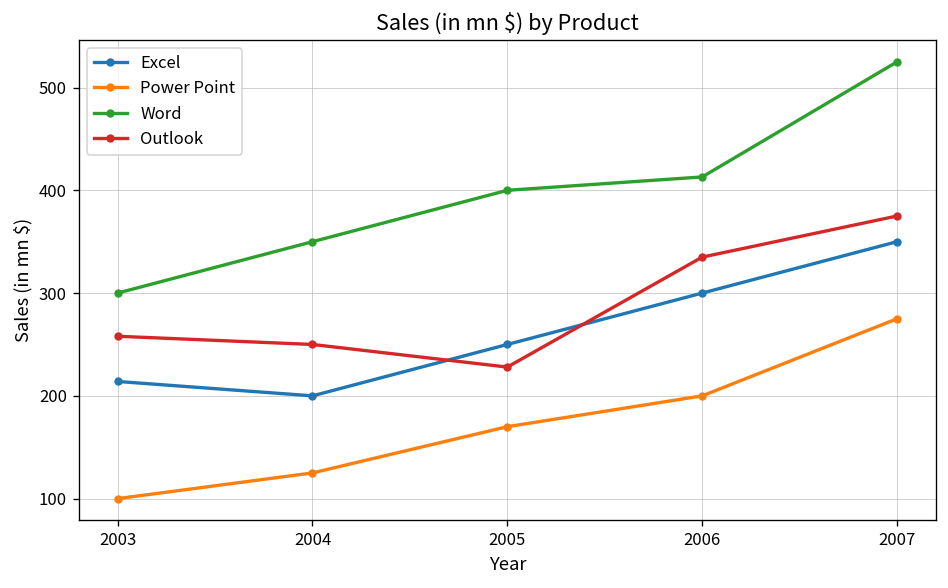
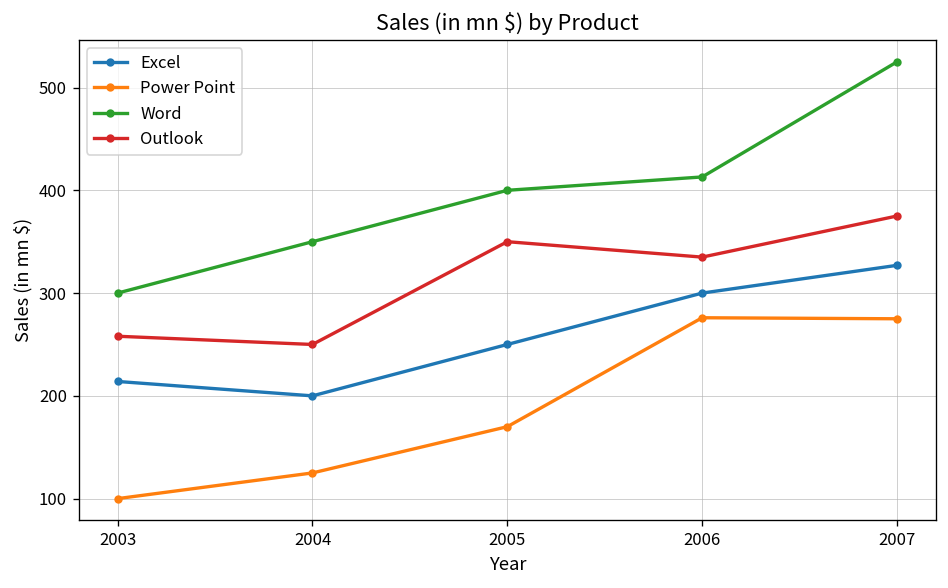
Outlook, 2005: 230 -> 350
Power Point, 2006: 200 -> 280
Excel, 2007: 350 -> 330
